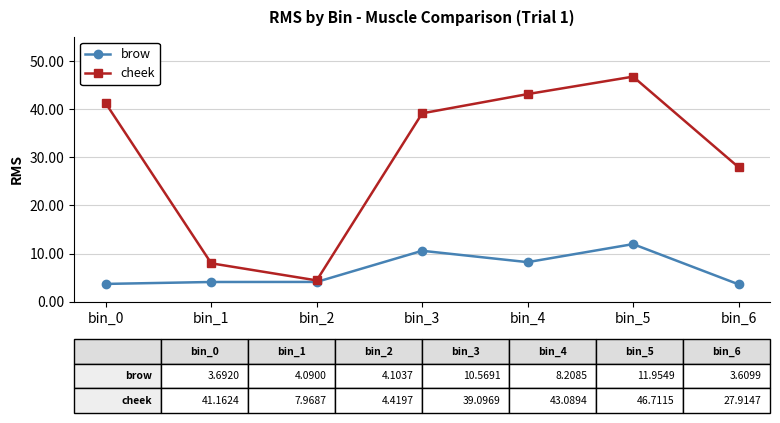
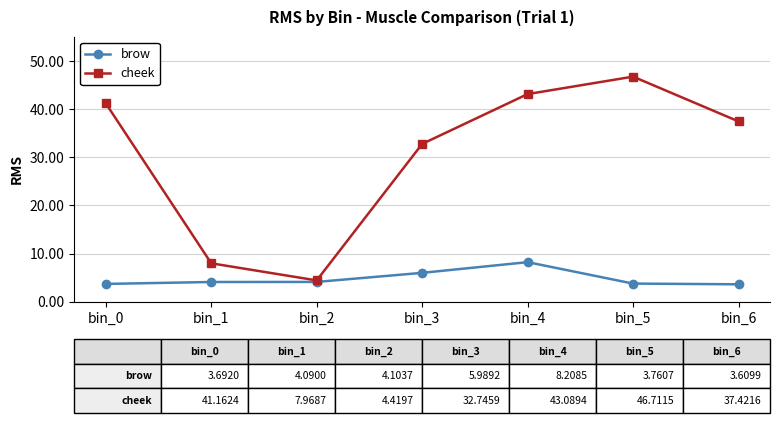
brow, bin_3: 10.5691 -> 5.9892
cheek, bin_3: 39.0969 -> 32.7459
brow, bin_5: 11.9549 -> 3.7607
cheek, bin_6: 27.9147 -> 37.4216
